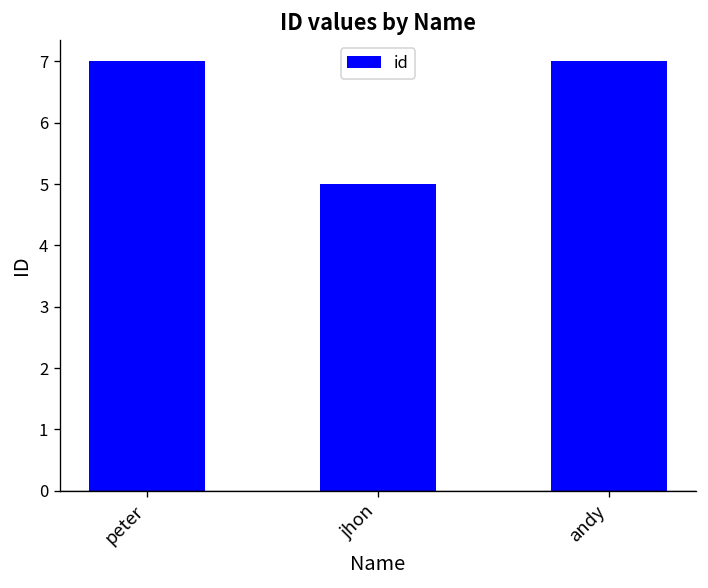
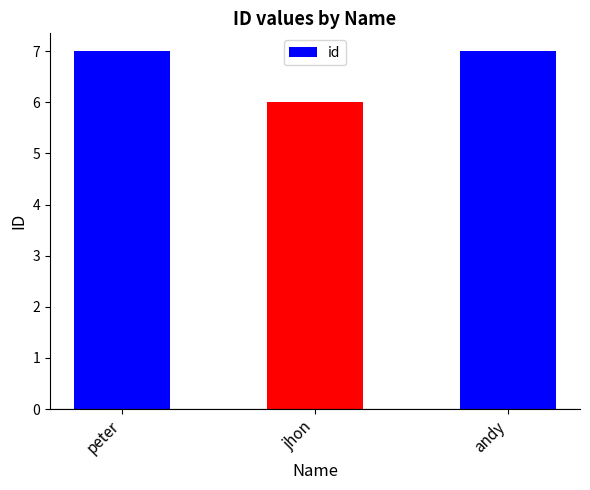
jhon: 5 -> 6
